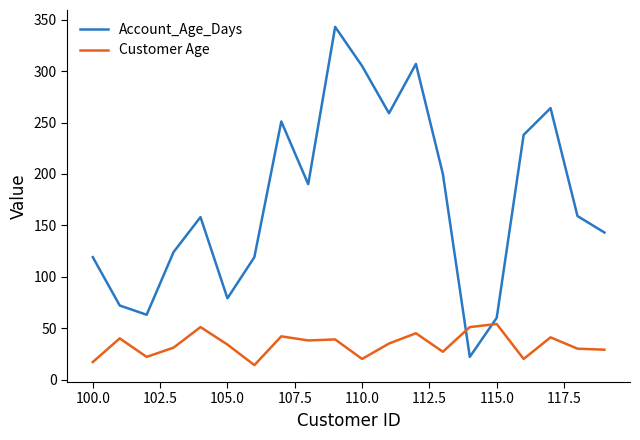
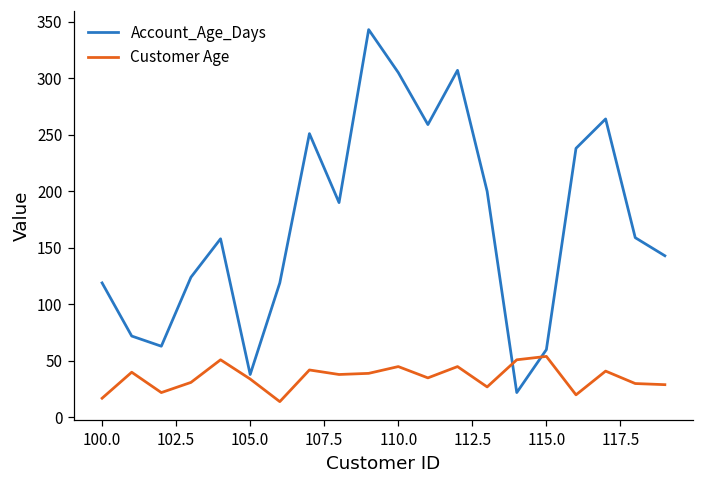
Account_Age_Days, 105.0: 79 -> 38
Customer Age, 110.0: 20 -> 45
